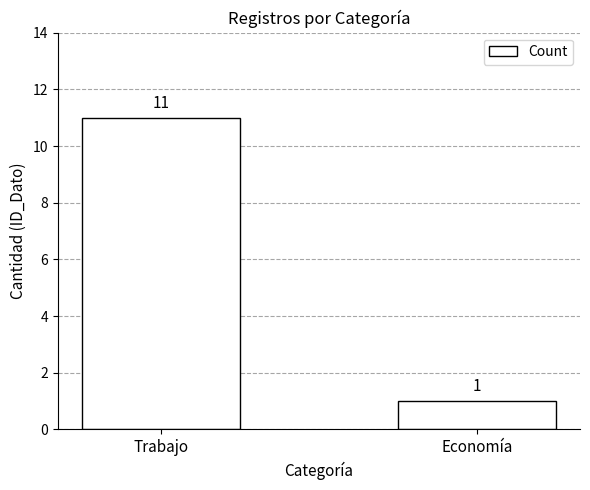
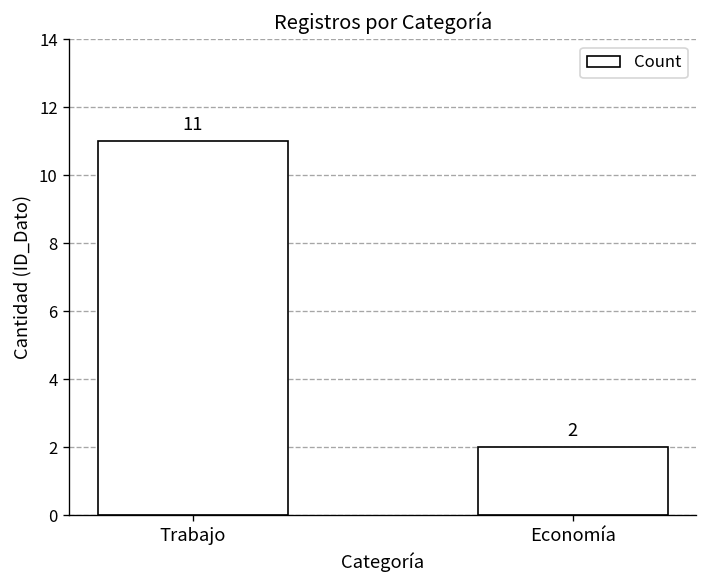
Economía: 1 -> 2
